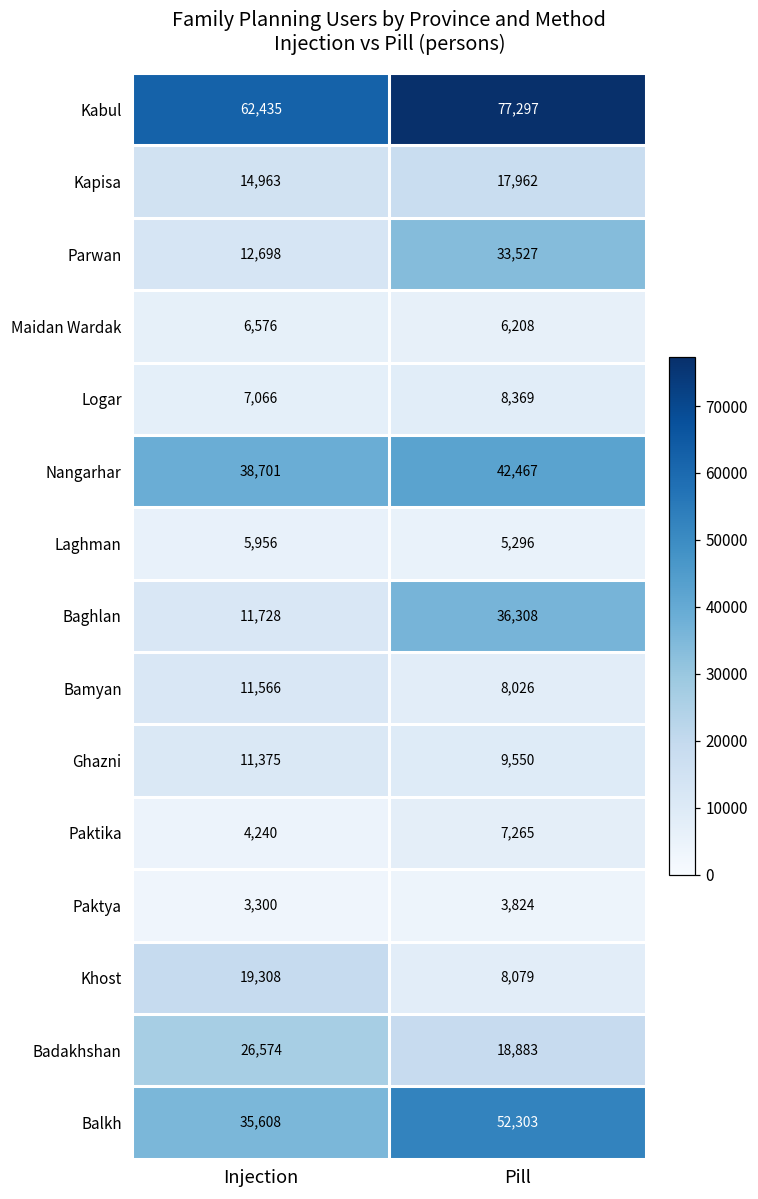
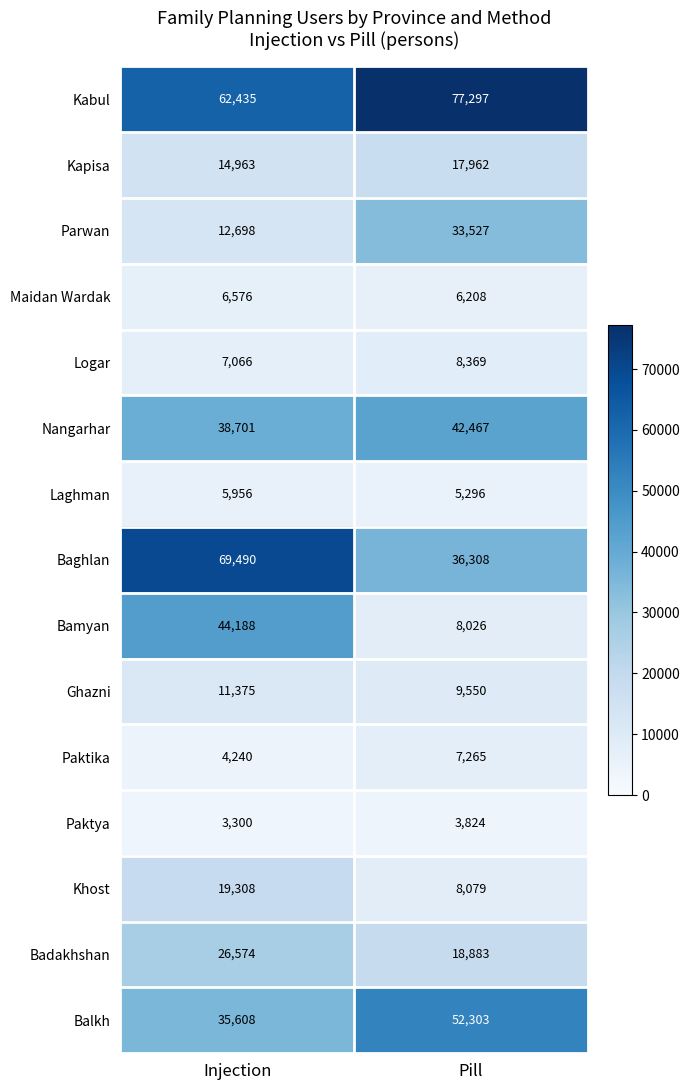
Baghlan, Injection: 11,728 -> 69,490
Bamyan, Injection: 11,566 -> 44,188
